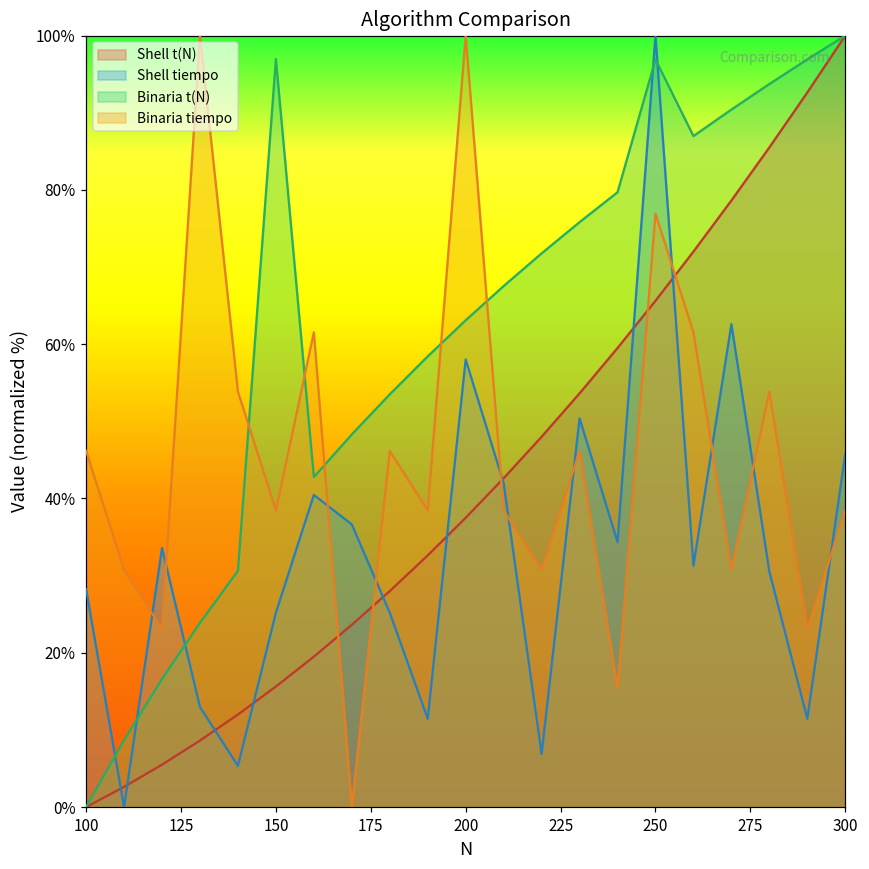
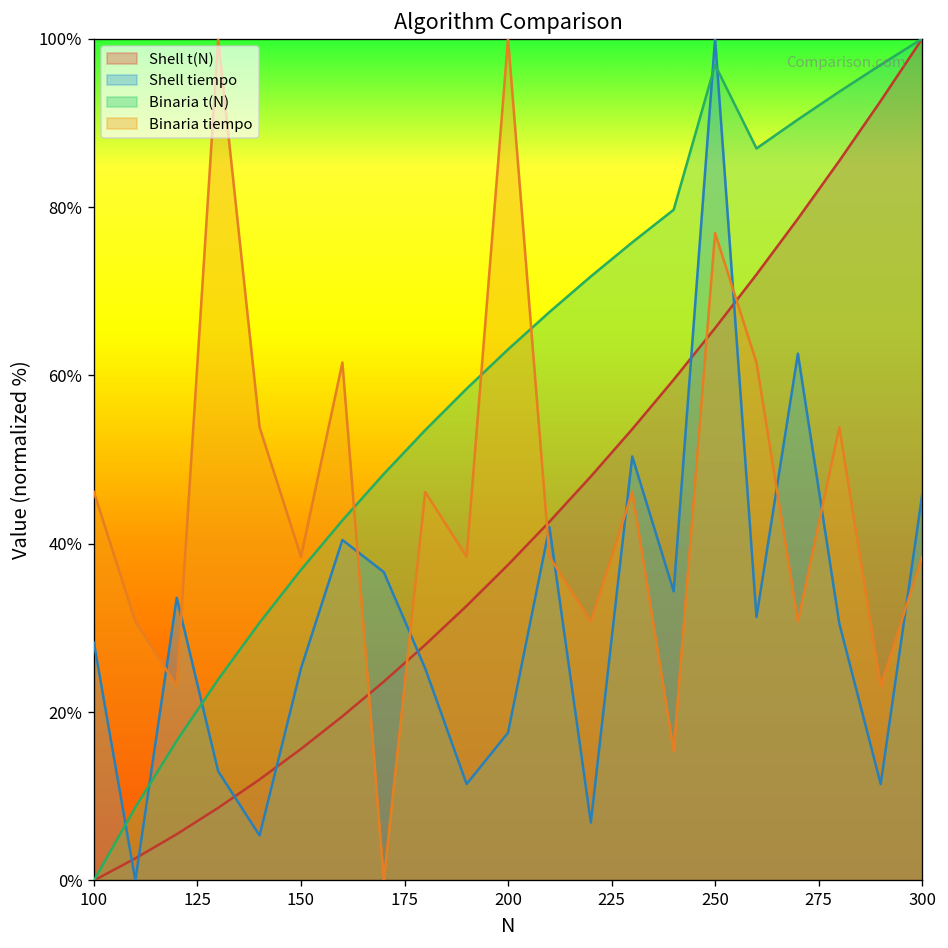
Binaria t(N), 150: 97% -> 37%
Shell tiempo, 200: 58% -> 18%
